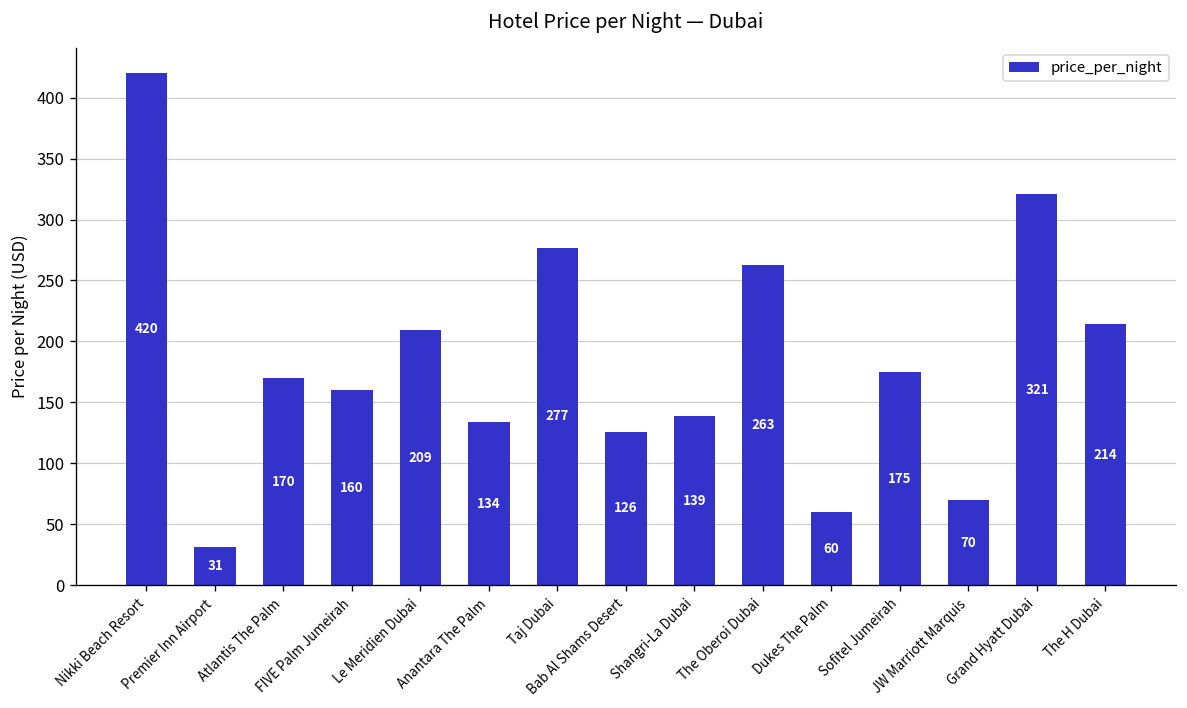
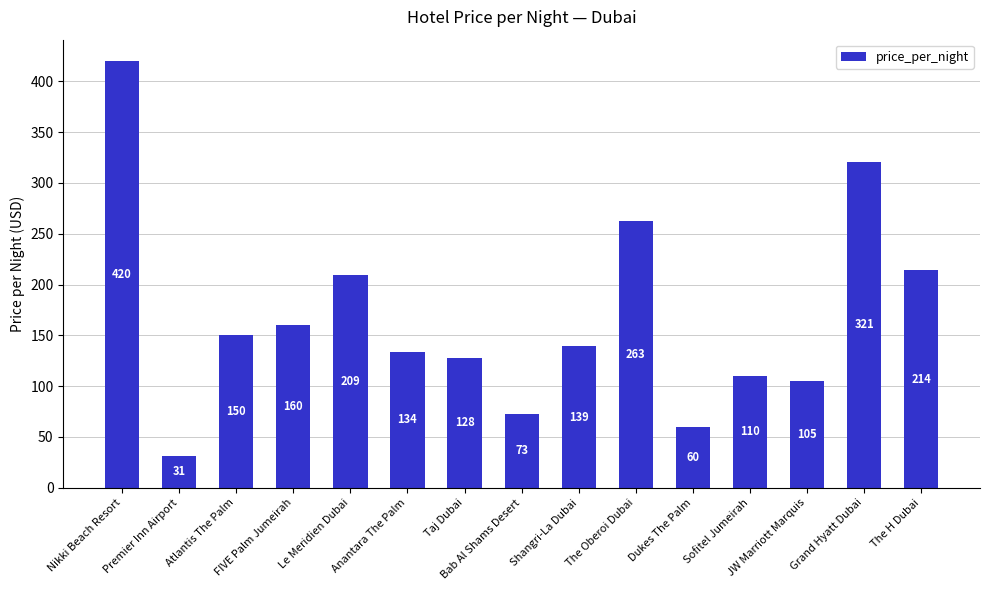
Atlantis The Palm: 170 -> 150
Taj Dubai: 277 -> 128
Bab Al Shams Desert: 126 -> 73
Sofitel Jumeirah: 175 -> 110
JW Marriott Marquis: 70 -> 105
